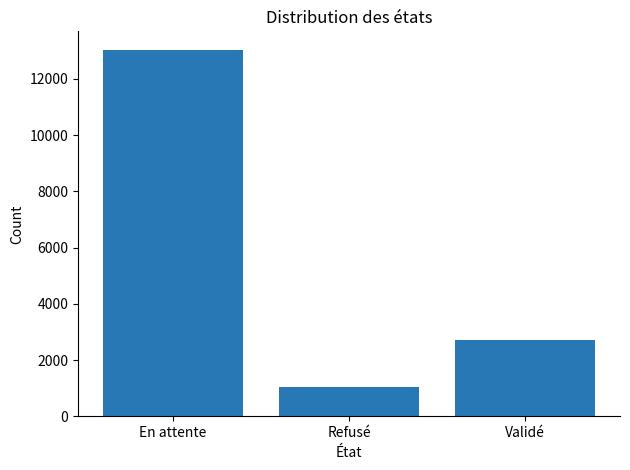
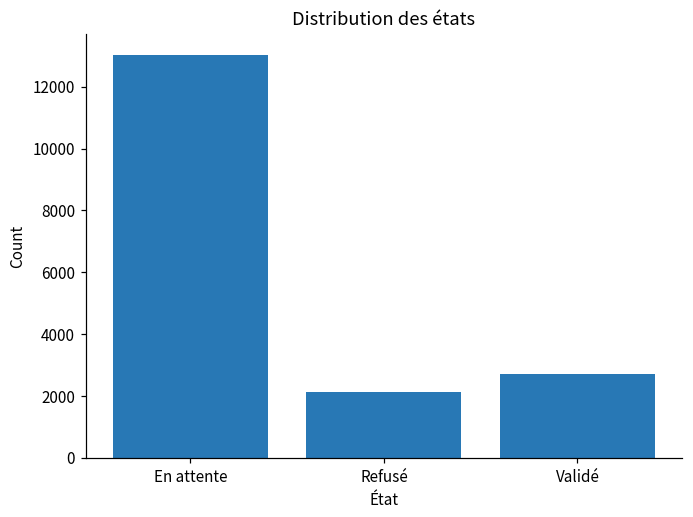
Refusé: 1000 -> 2100
